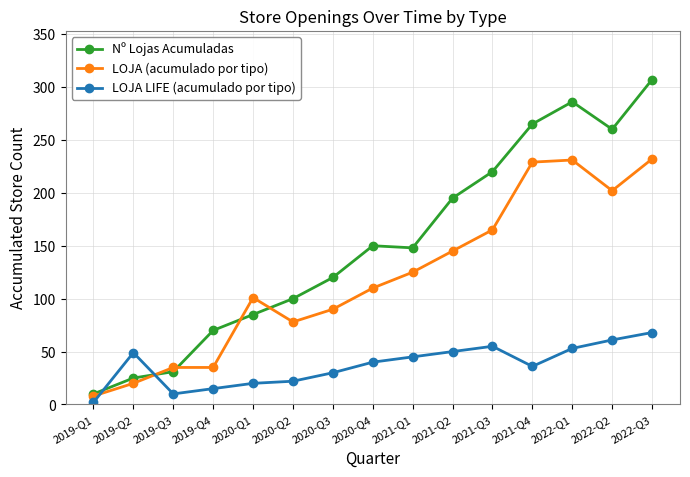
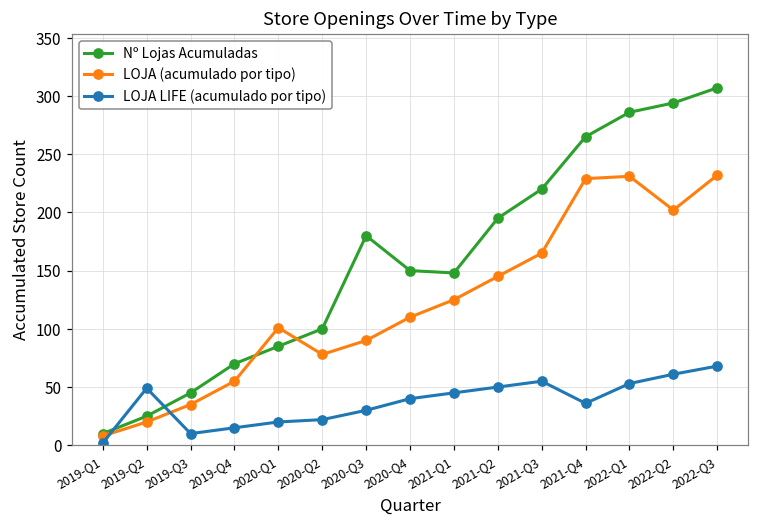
Nº Lojas Acumuladas, 2019-Q3: 31 -> 45
LOJA (acumulado por tipo), 2019-Q4: 35 -> 55
Nº Lojas Acumuladas, 2020-Q3: 120 -> 180
Nº Lojas Acumuladas, 2022-Q2: 260 -> 294
